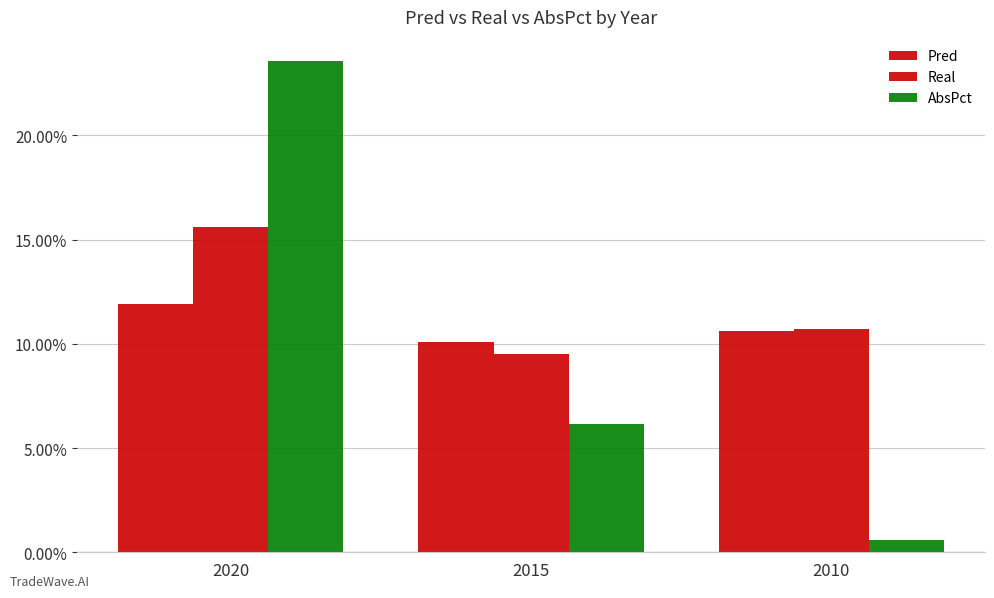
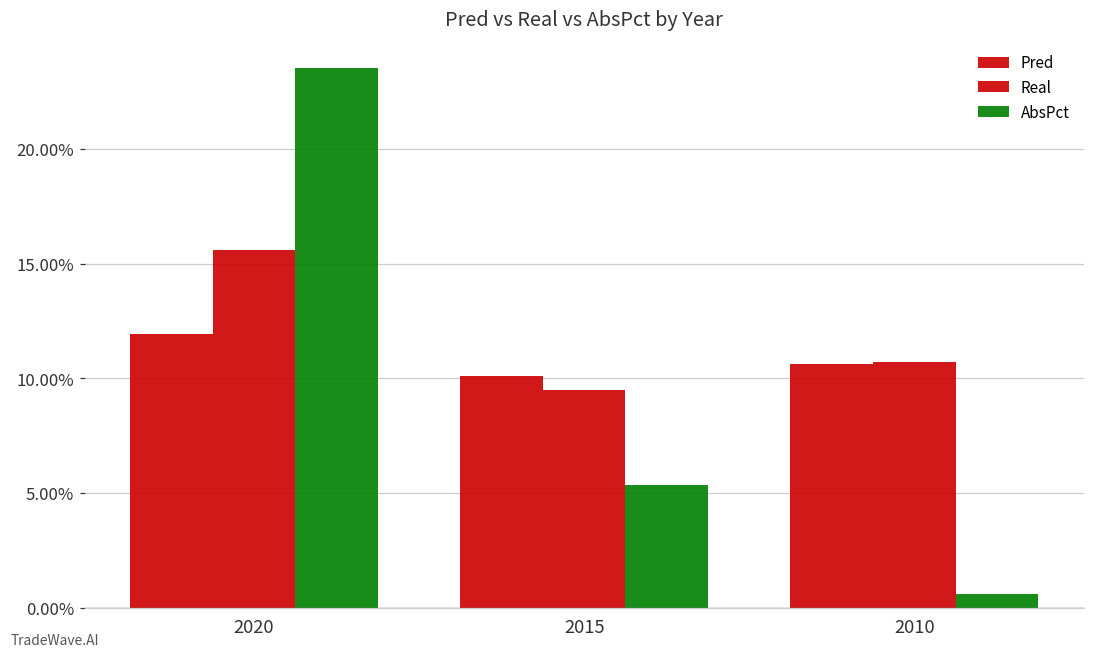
AbsPct, 2015: 6.2% -> 5.3%
